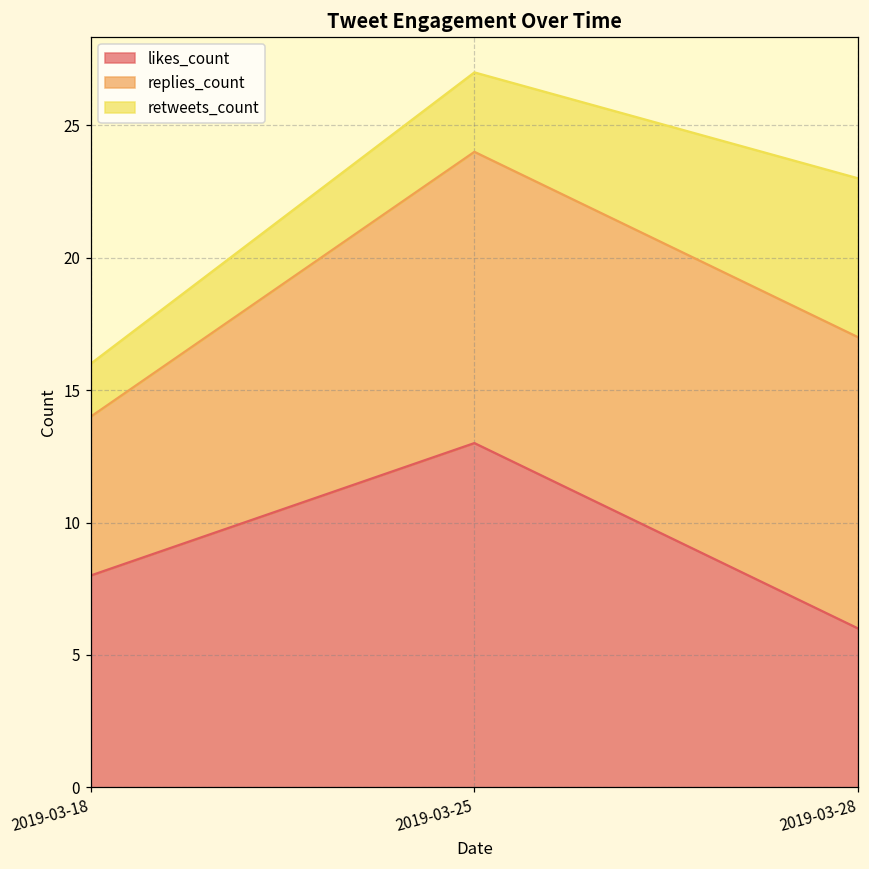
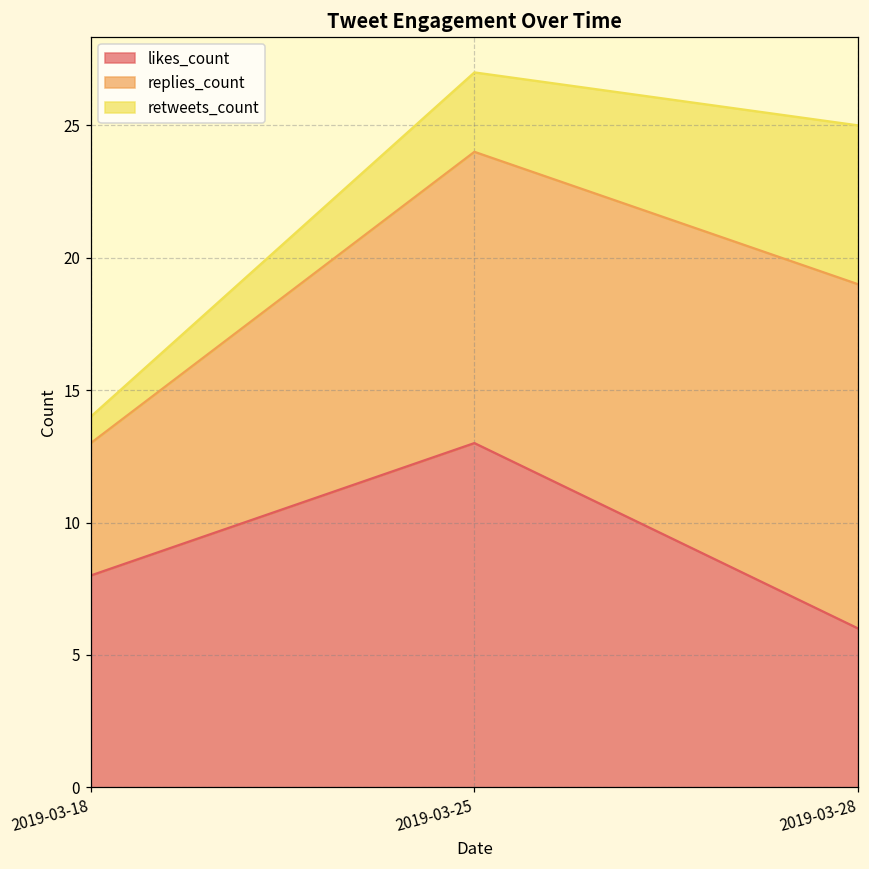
replies_count, 2019-03-18: 6 -> 5
retweets_count, 2019-03-18: 2 -> 1
replies_count, 2019-03-28: 11 -> 13
